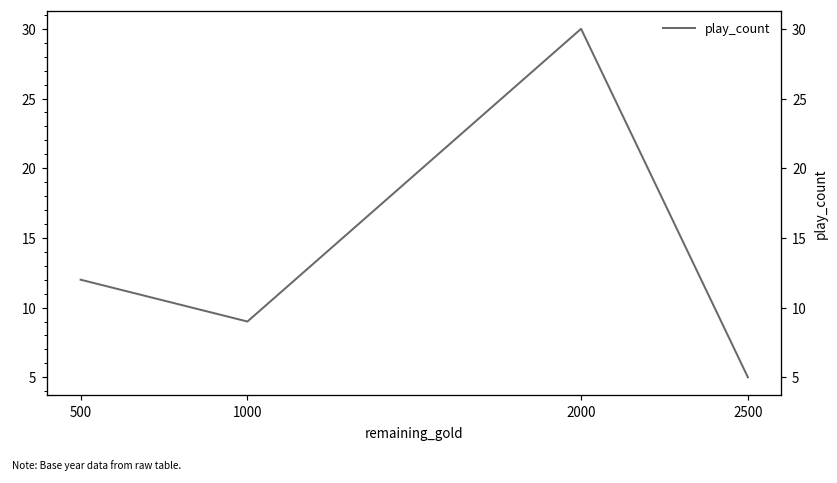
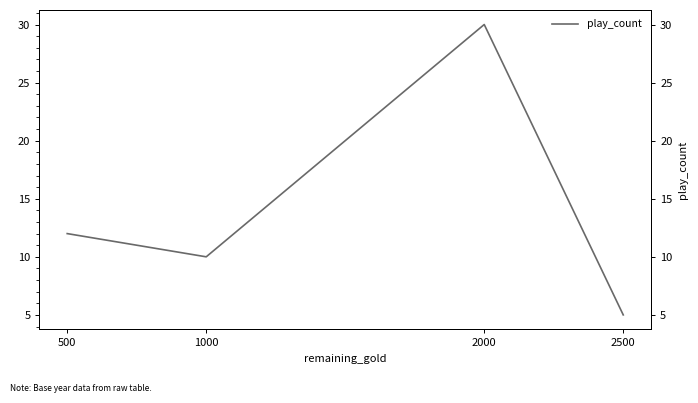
1000: 9 -> 10
